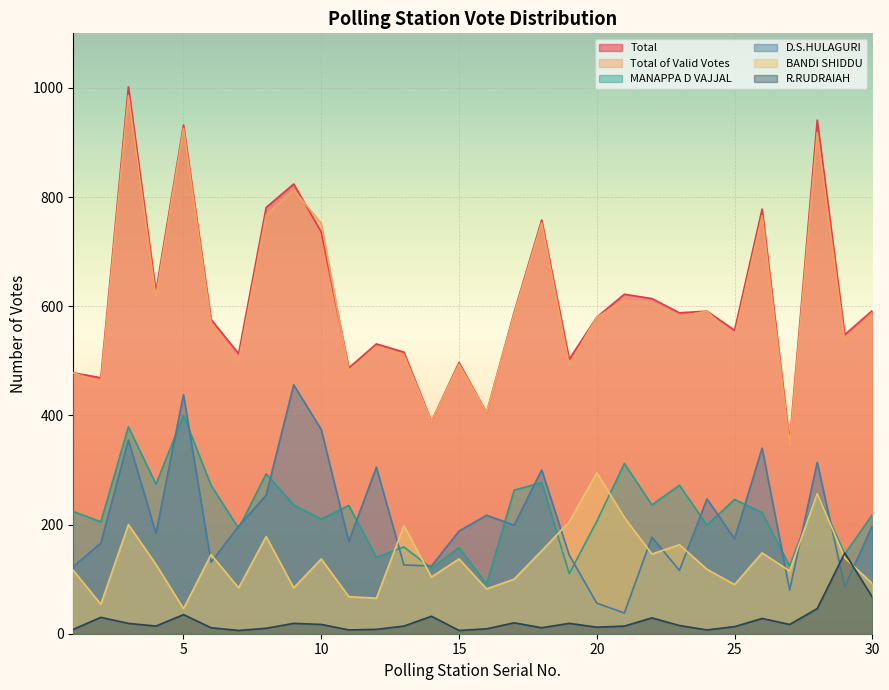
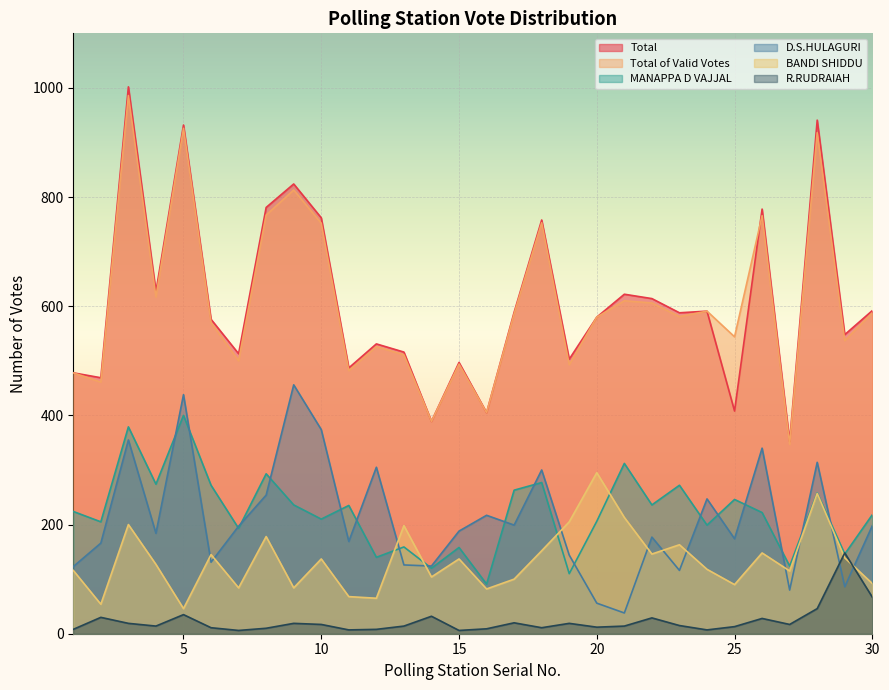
Total, 10: 740 -> 760
Total, 25: 560 -> 410
